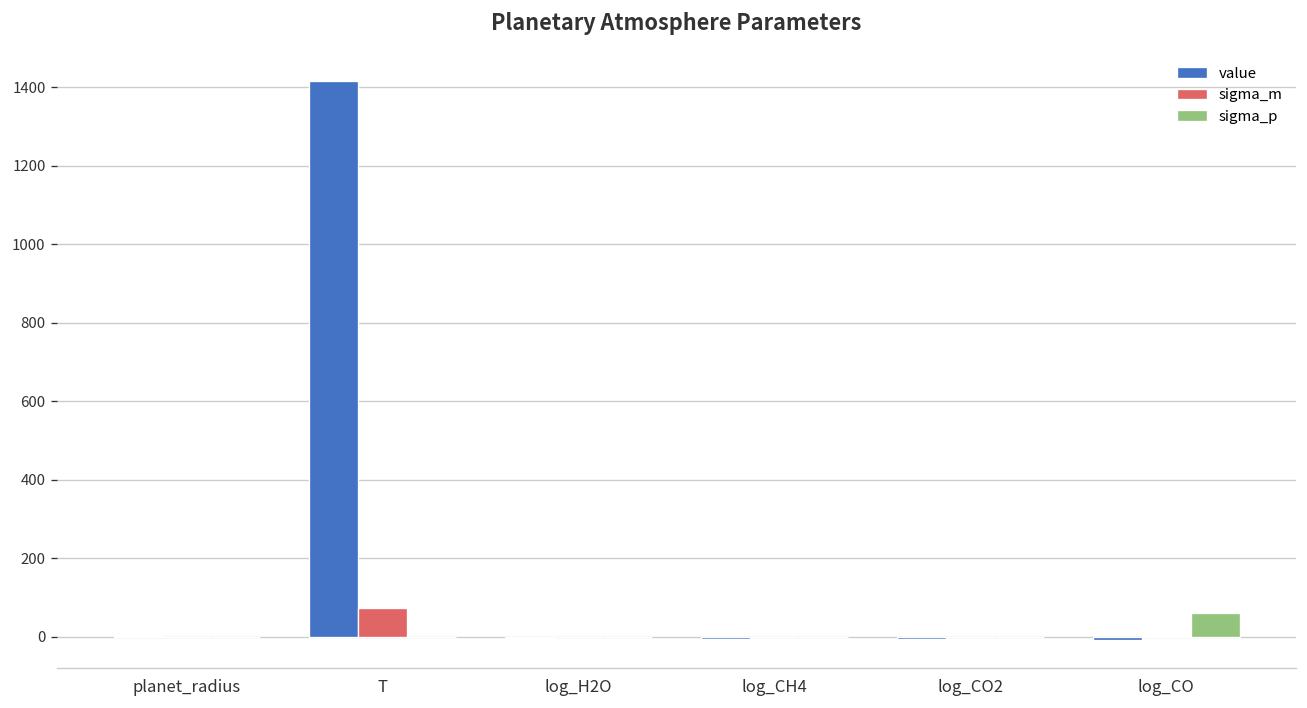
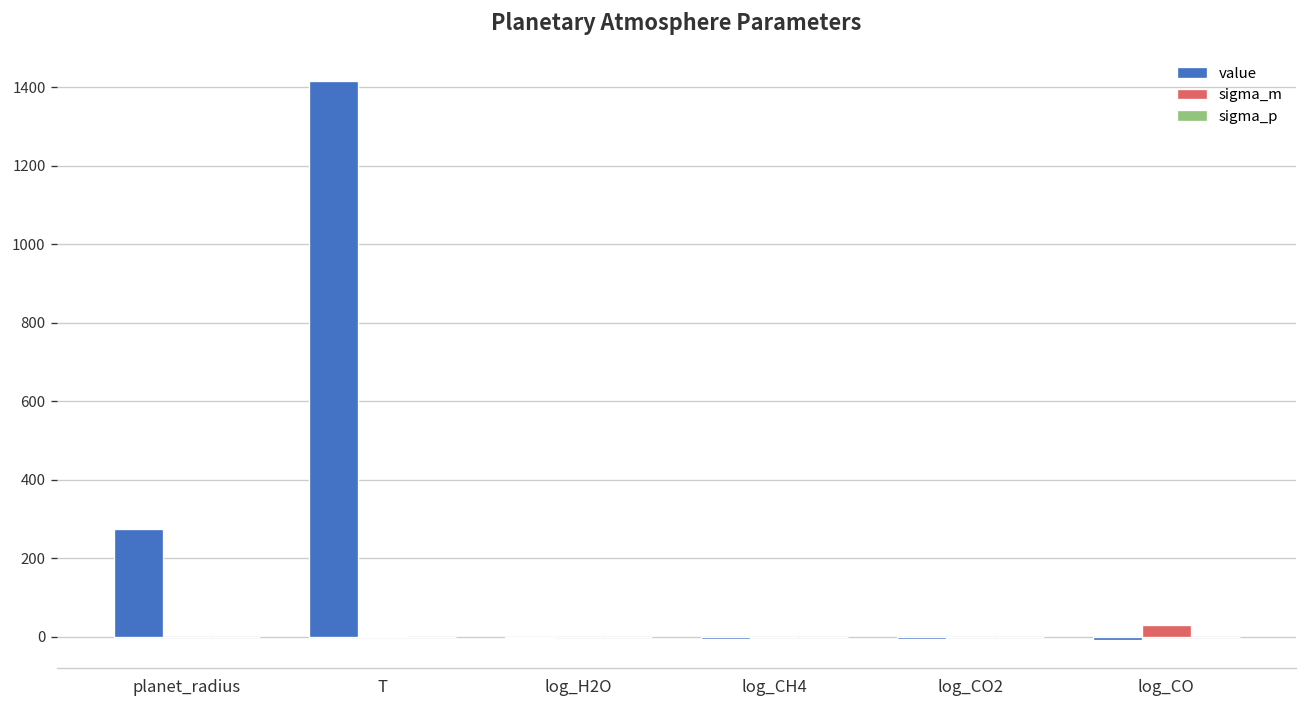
value, planet_radius: 0 -> 280
sigma_m, T: 70 -> 0
sigma_m, log_CO: 0 -> 30
sigma_p, log_CO: 60 -> 0
